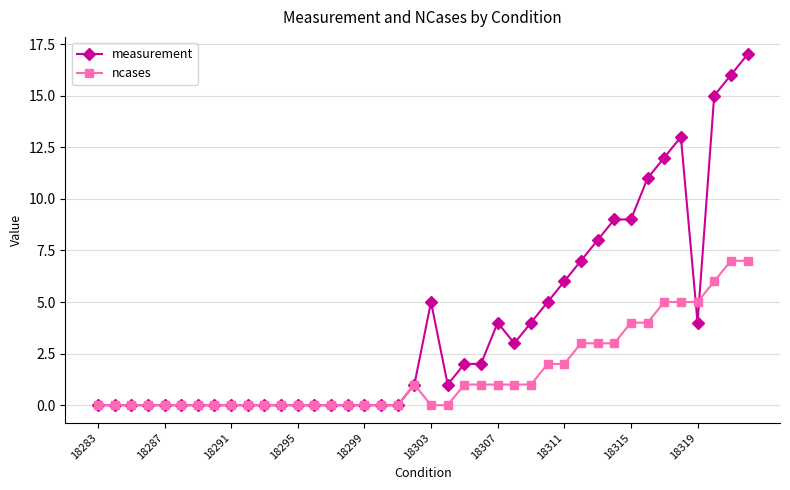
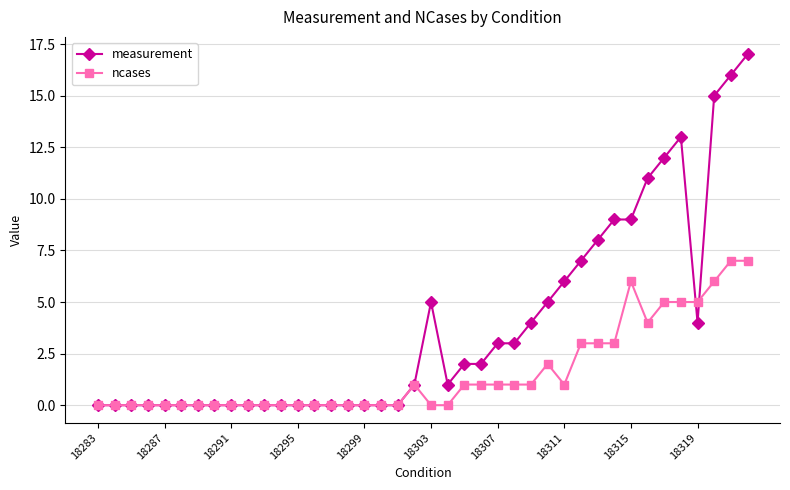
measurement, 18307: 4 -> 3
ncases, 18311: 2 -> 1
ncases, 18315: 4 -> 6
